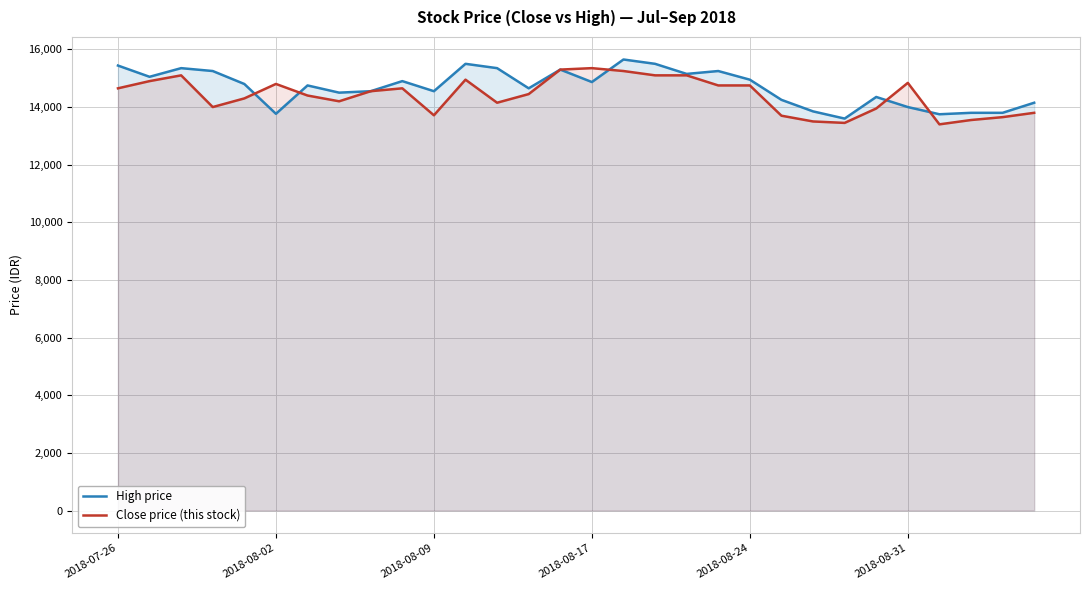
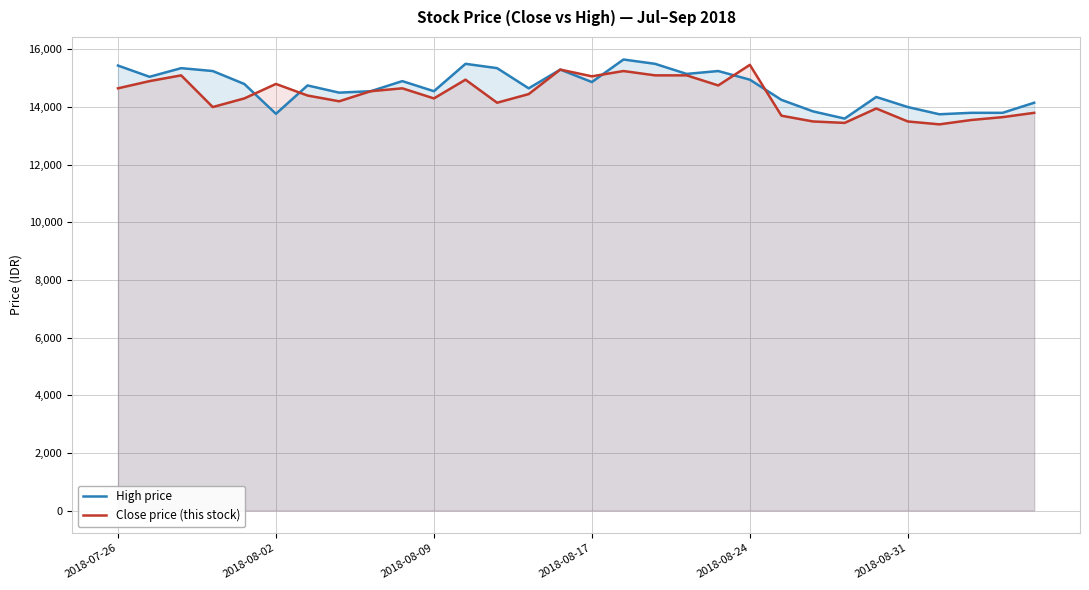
Close price (this stock), 2018-08-09: 13,700 -> 14,300
Close price (this stock), 2018-08-17: 15,400 -> 15,100
Close price (this stock), 2018-08-24: 14,800 -> 15,500
Close price (this stock), 2018-08-31: 14,800 -> 13,500
